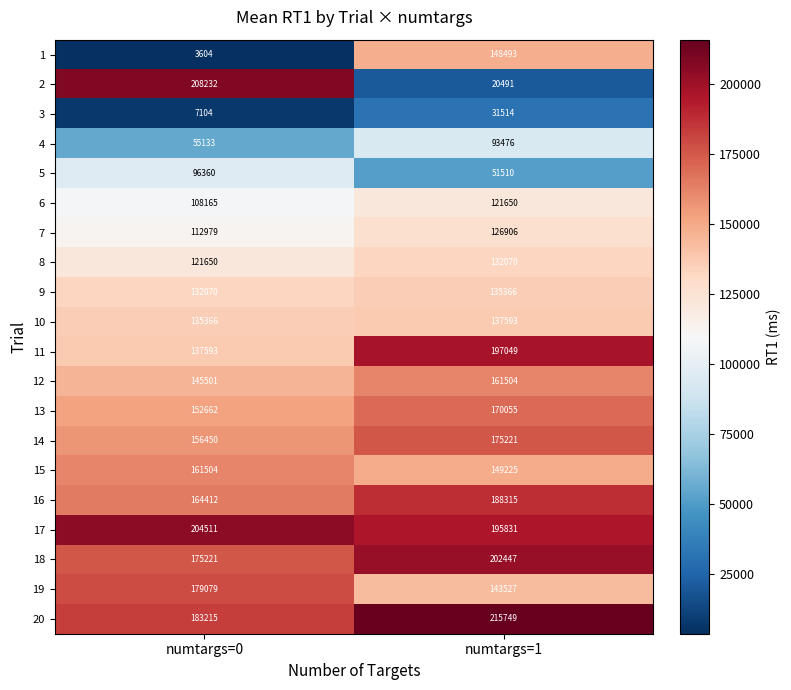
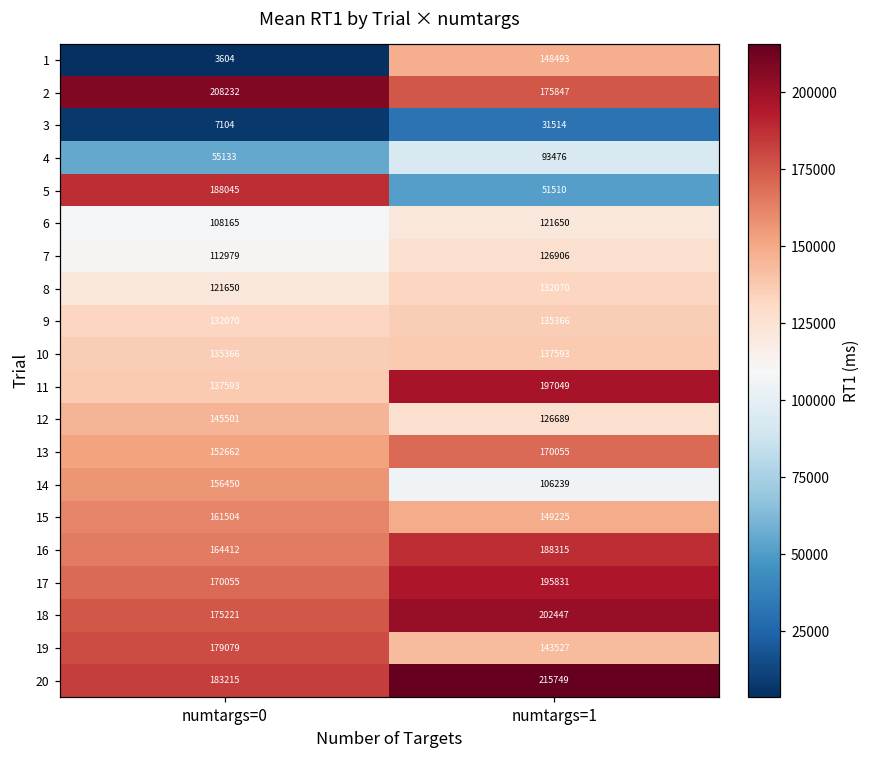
2, numtargs=1: 20491 -> 175847
5, numtargs=0: 96360 -> 188045
12, numtargs=1: 161504 -> 126689
14, numtargs=1: 175221 -> 106239
17, numtargs=0: 204511 -> 170055
